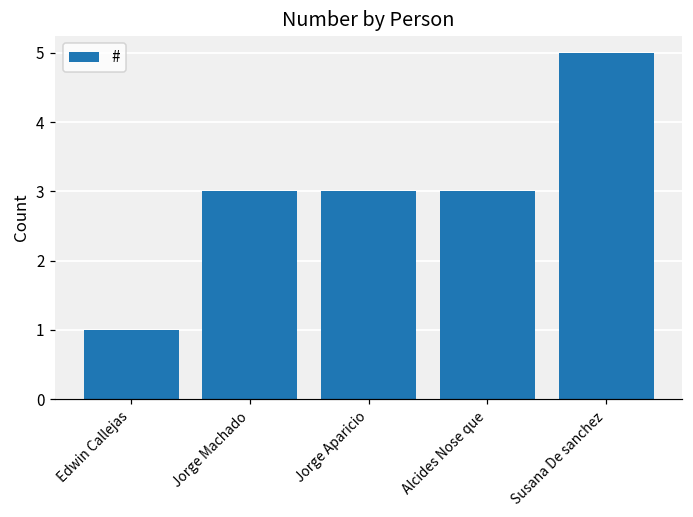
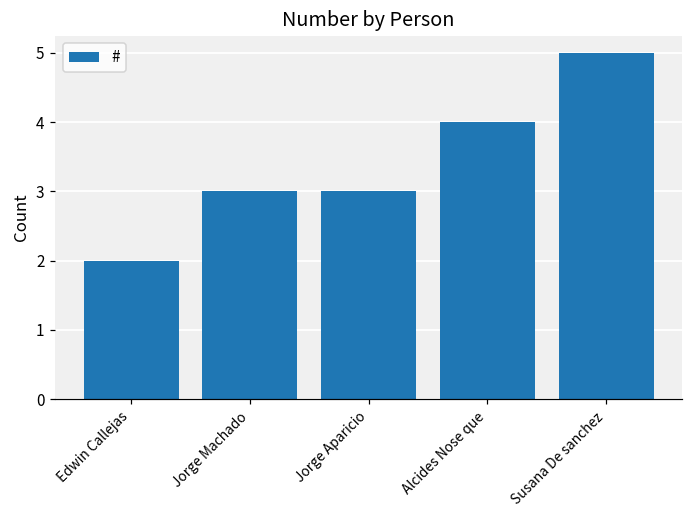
Edwin Callejas: 1 -> 2
Alcides Nose que: 3 -> 4
